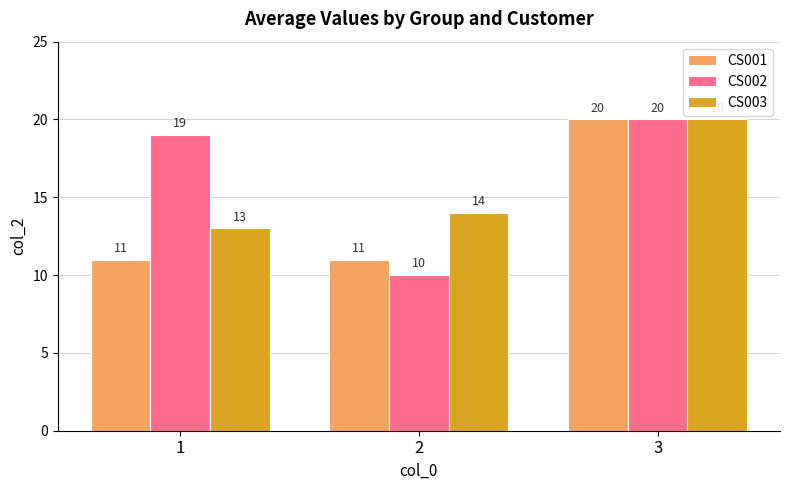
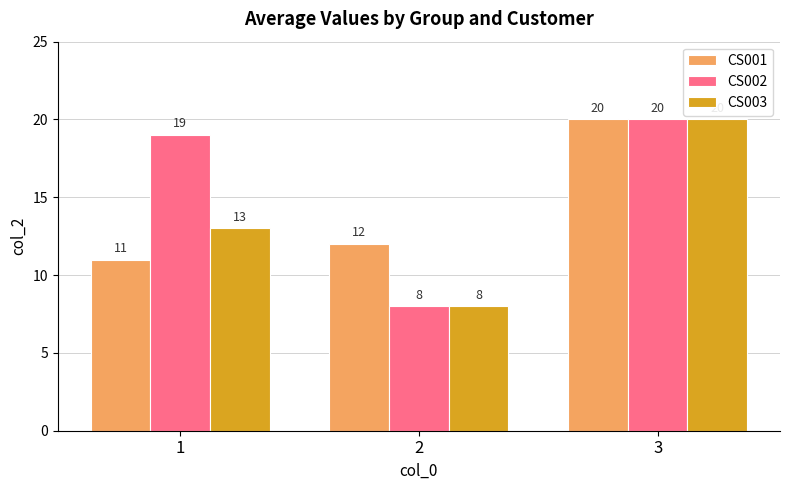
CS001, 2: 11 -> 12
CS002, 2: 10 -> 8
CS003, 2: 14 -> 8
